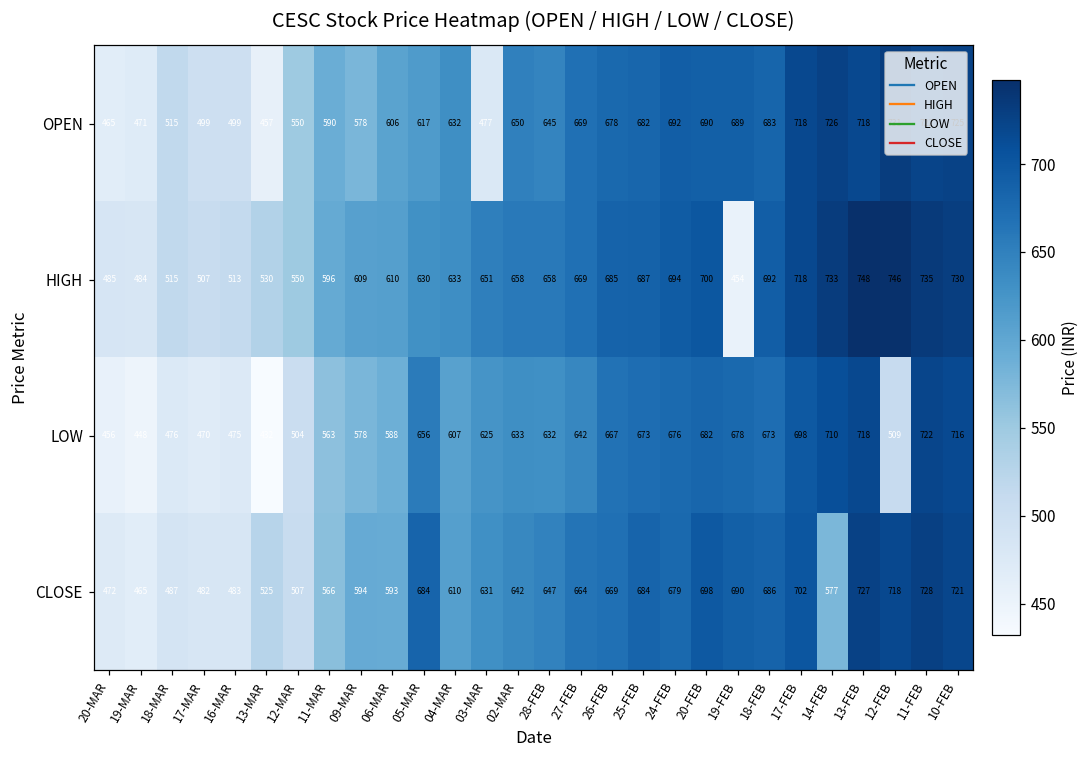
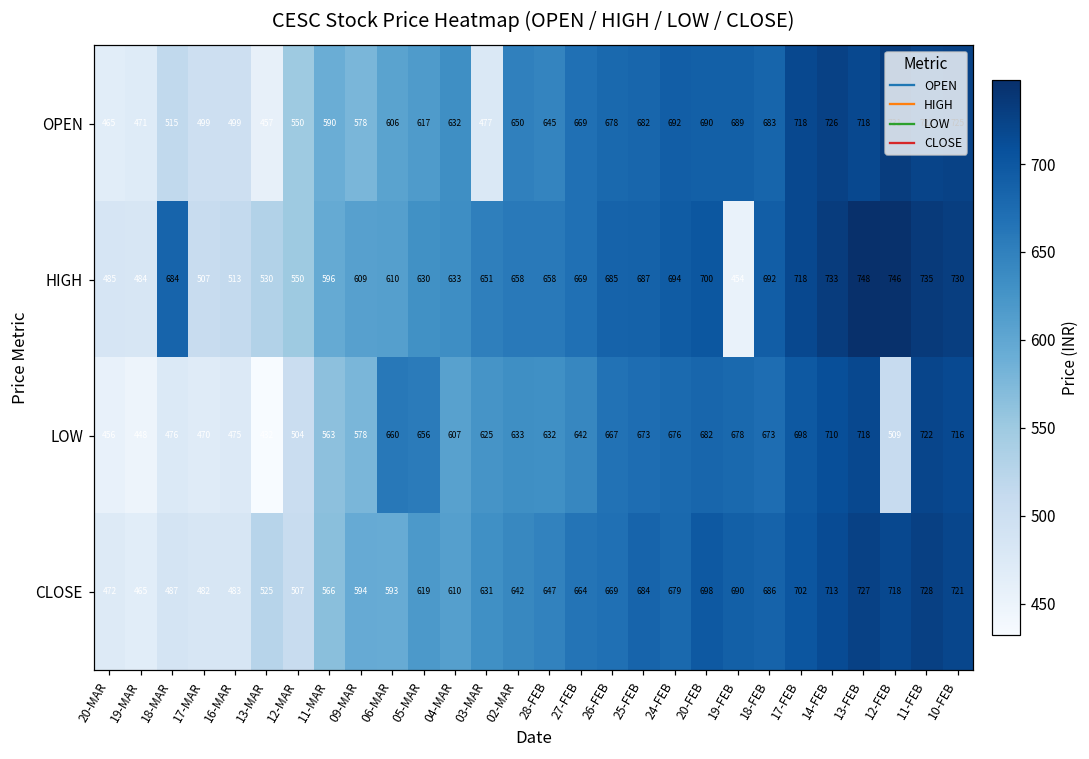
HIGH, 18-MAR: 515 -> 684
LOW, 06-MAR: 588 -> 660
CLOSE, 05-MAR: 684 -> 619
CLOSE, 14-FEB: 577 -> 713
